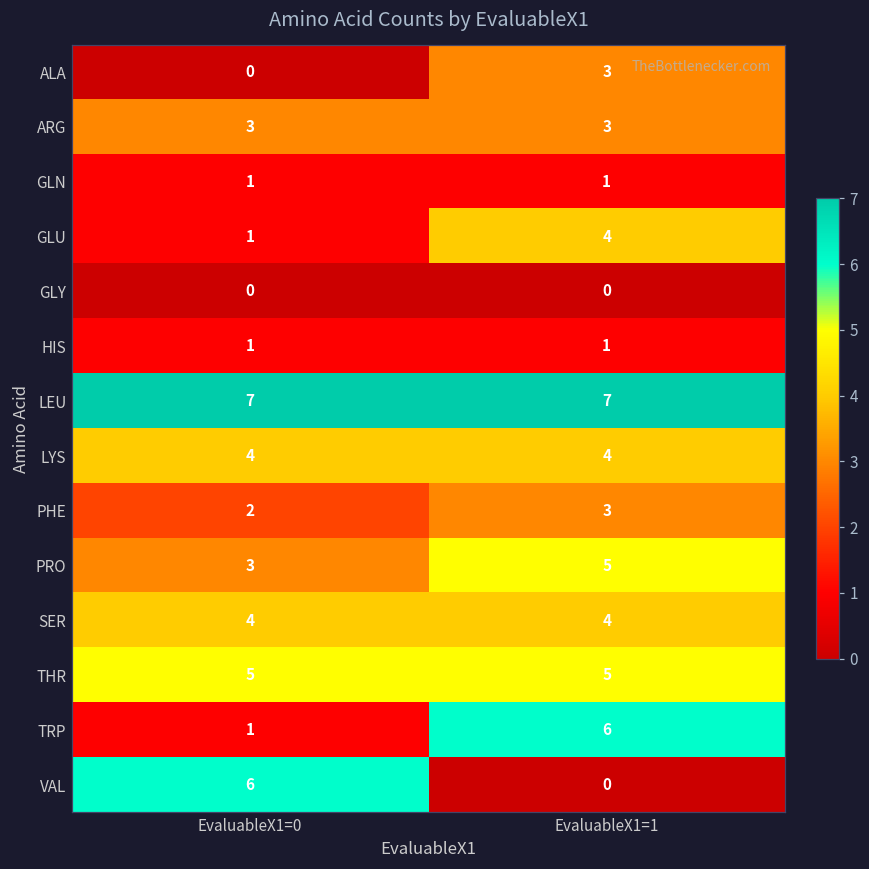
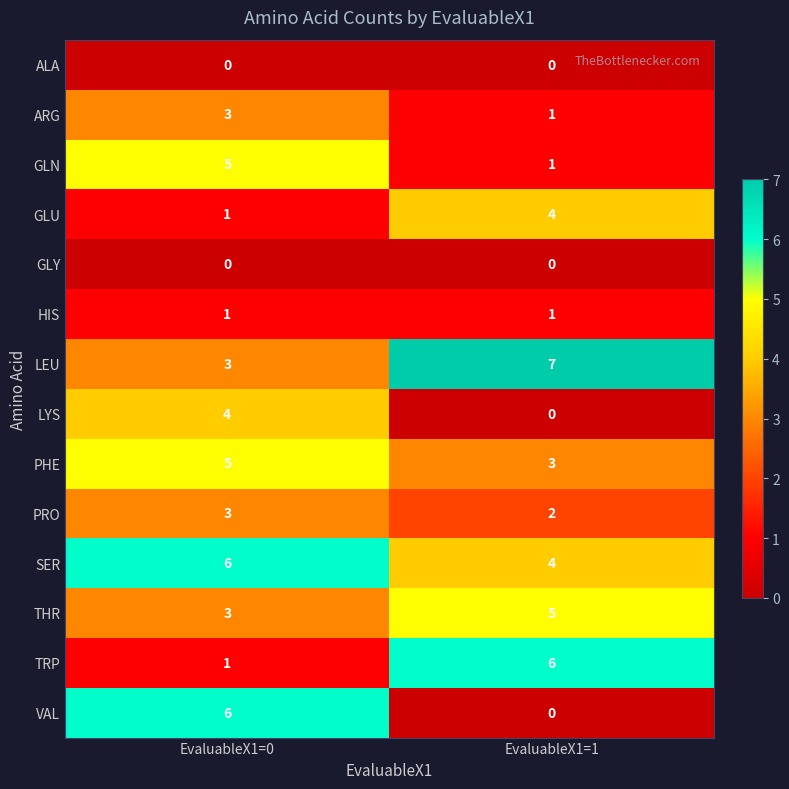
ALA, EvaluableX1=1: 3 -> 0
ARG, EvaluableX1=1: 3 -> 1
GLN, EvaluableX1=0: 1 -> 5
LEU, EvaluableX1=0: 7 -> 3
LYS, EvaluableX1=1: 4 -> 0
PHE, EvaluableX1=0: 2 -> 5
PRO, EvaluableX1=1: 5 -> 2
SER, EvaluableX1=0: 4 -> 6
THR, EvaluableX1=0: 5 -> 3
